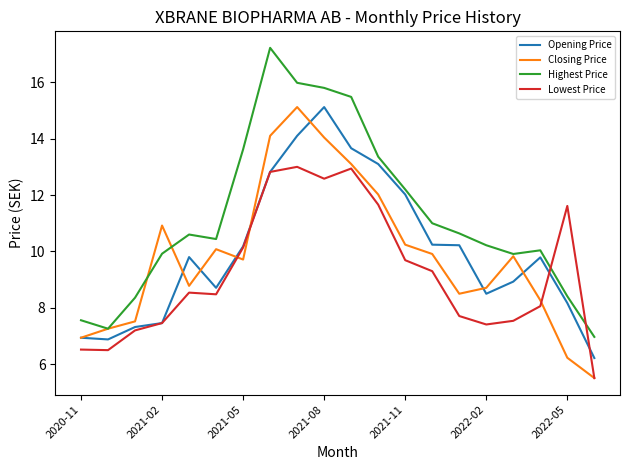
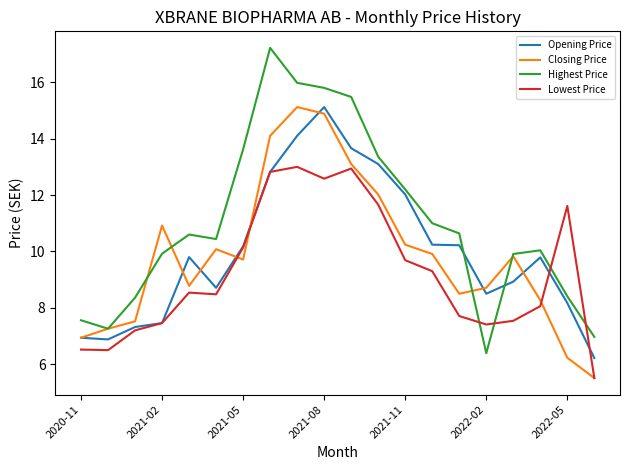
Closing Price, 2021-08: 14.0 -> 14.9
Highest Price, 2022-02: 10.2 -> 6.4
